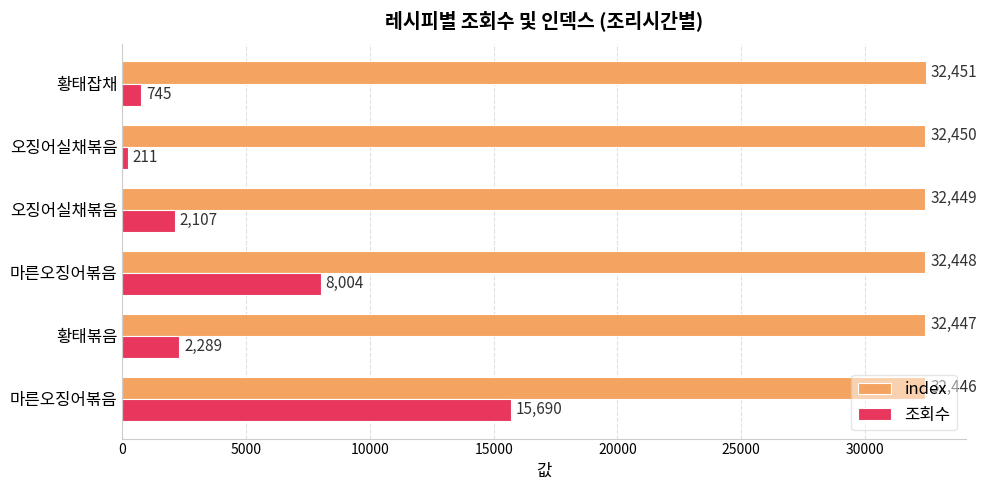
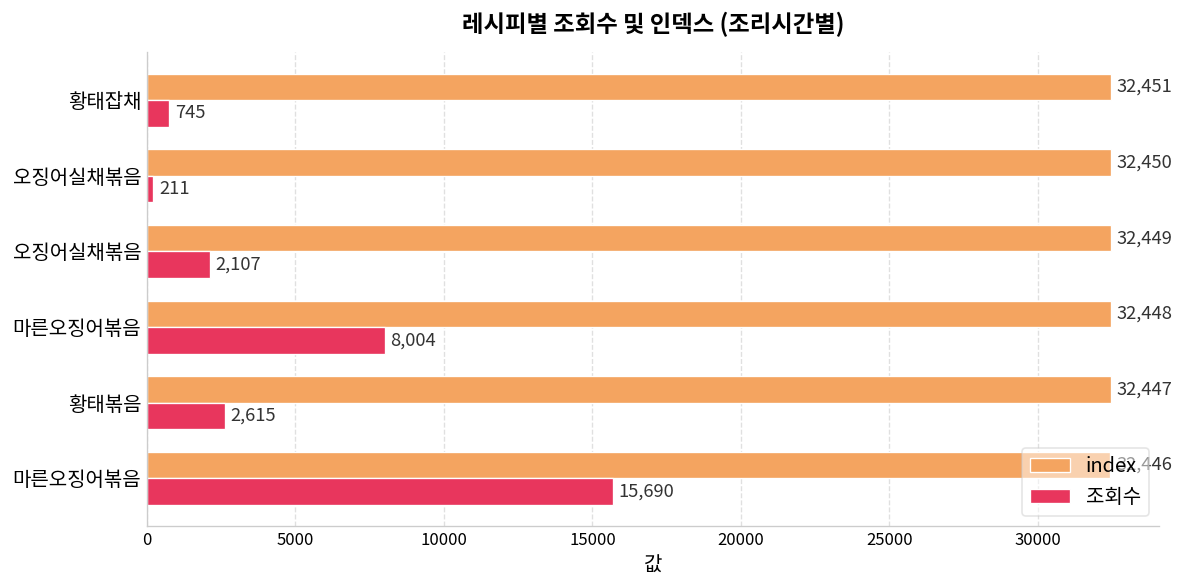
조회수, 황태볶음: 2,289 -> 2,615
